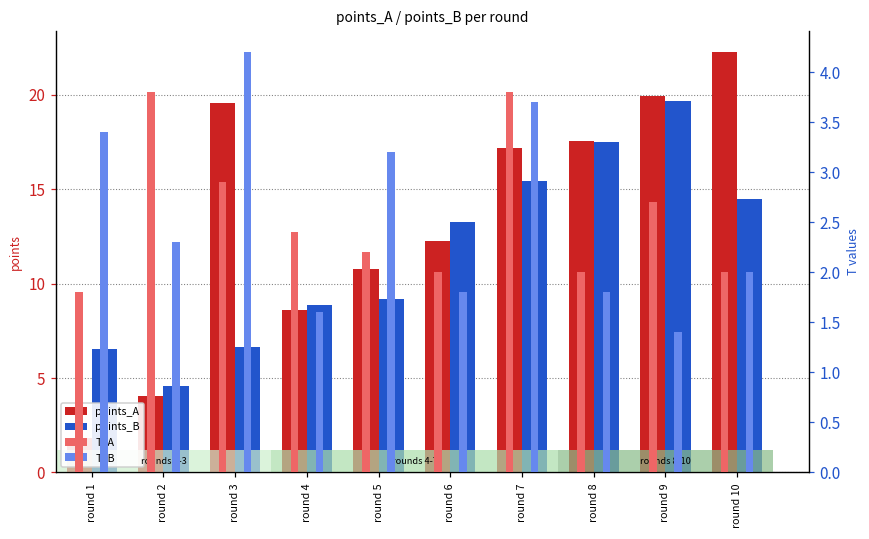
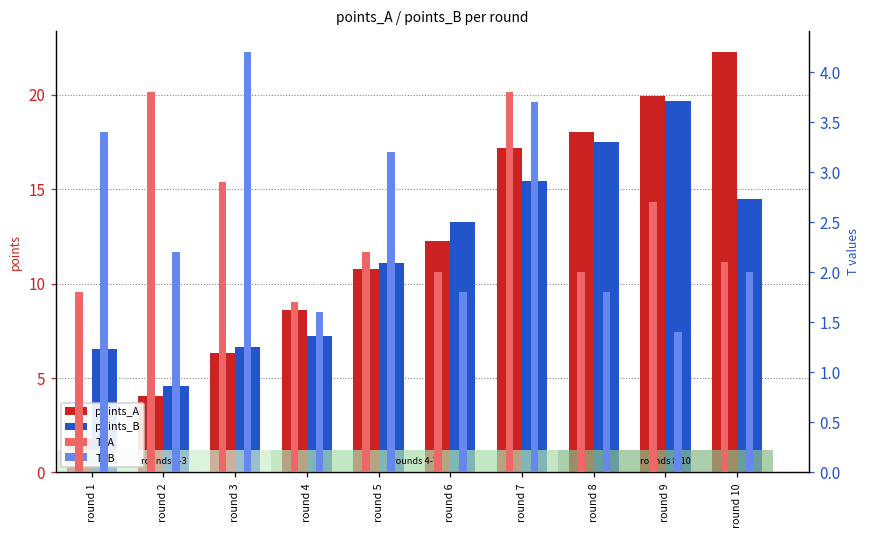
points_A, round 3: 19.5 -> 6.3
points_B, round 4: 8.9 -> 7.2
points_B, round 5: 9.2 -> 11.1
points_A, round 8: 17.6 -> 18.0
T_B, round 2: 2.3 -> 2.2
T_A, round 4: 2.4 -> 1.7
T_A, round 10: 2.0 -> 2.1
